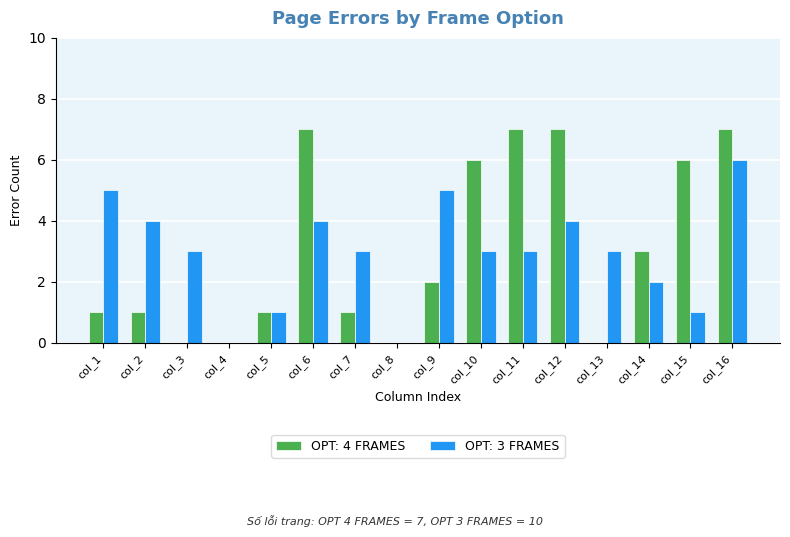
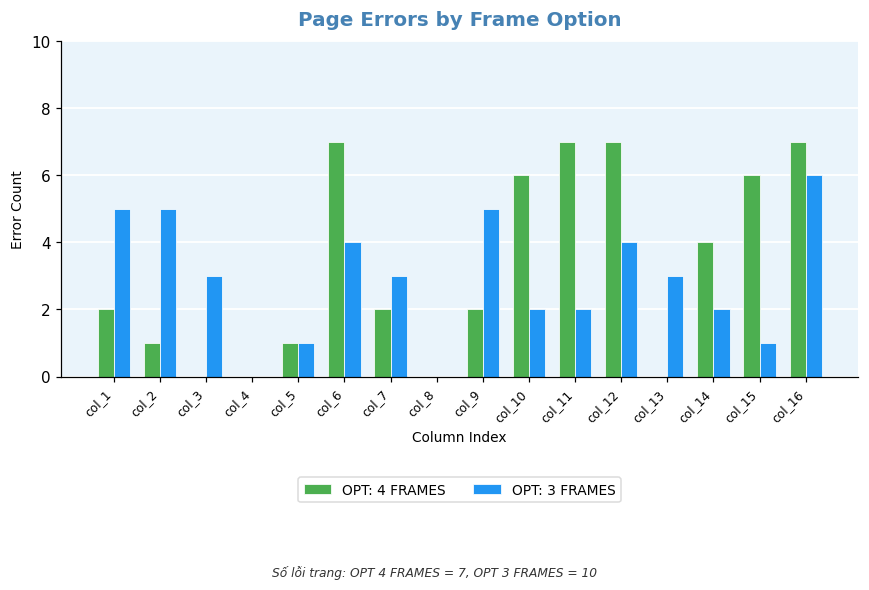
OPT: 4 FRAMES, col_1: 1 -> 2
OPT: 3 FRAMES, col_2: 4 -> 5
OPT: 4 FRAMES, col_7: 1 -> 2
OPT: 3 FRAMES, col_10: 3 -> 2
OPT: 3 FRAMES, col_11: 3 -> 2
OPT: 4 FRAMES, col_14: 3 -> 4
